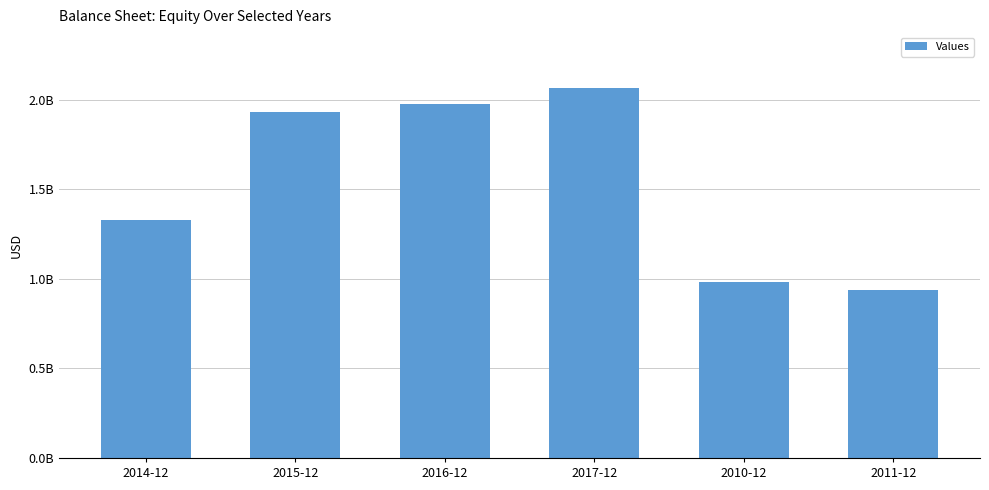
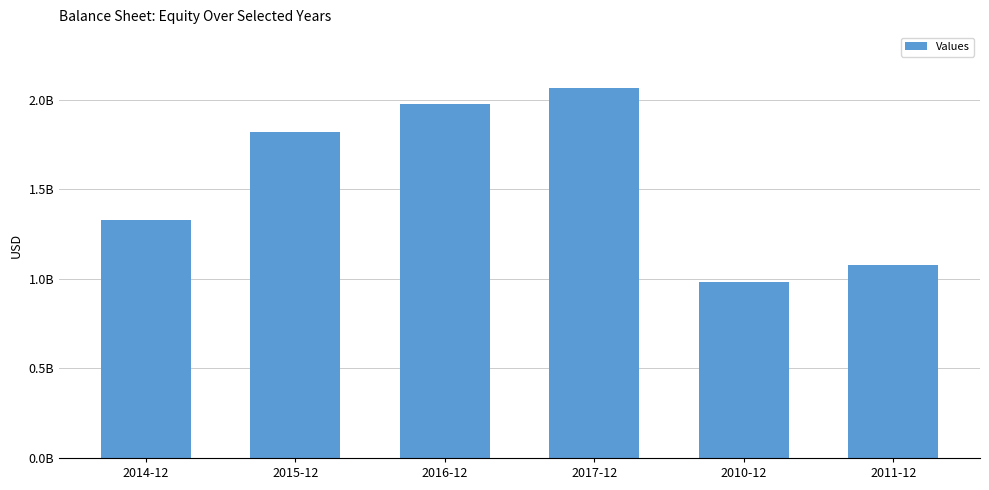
2015-12: 1930000000 -> 1820000000
2011-12: 940000000 -> 1080000000
